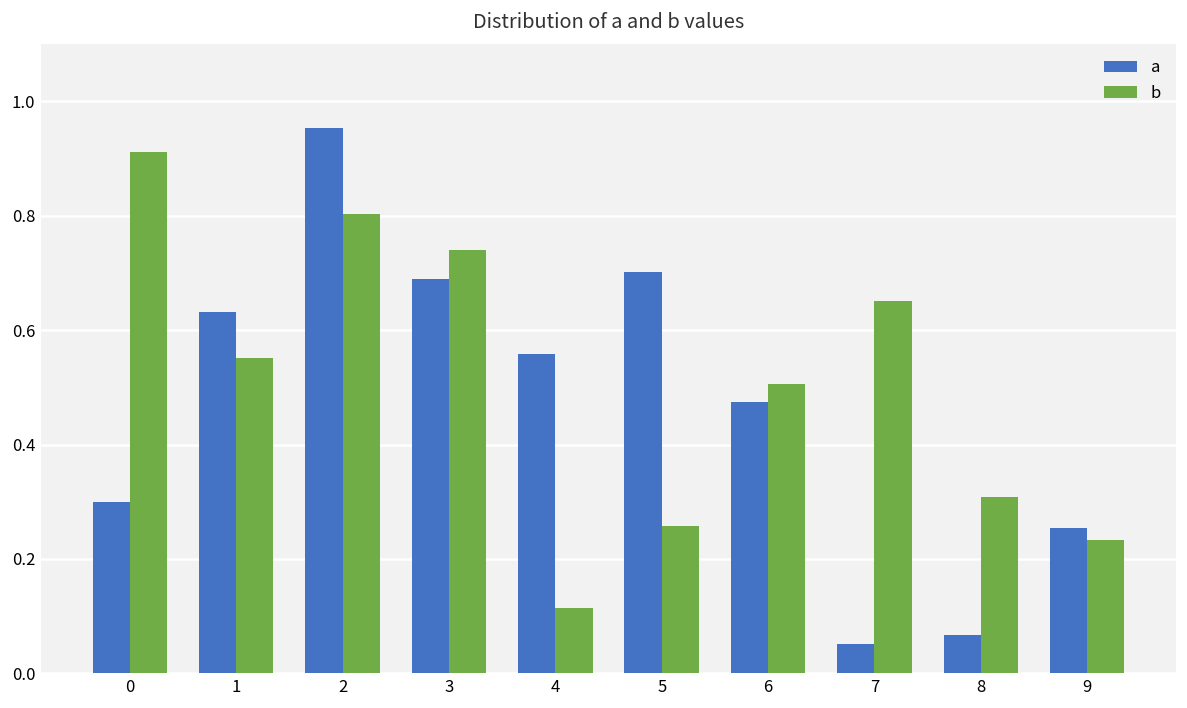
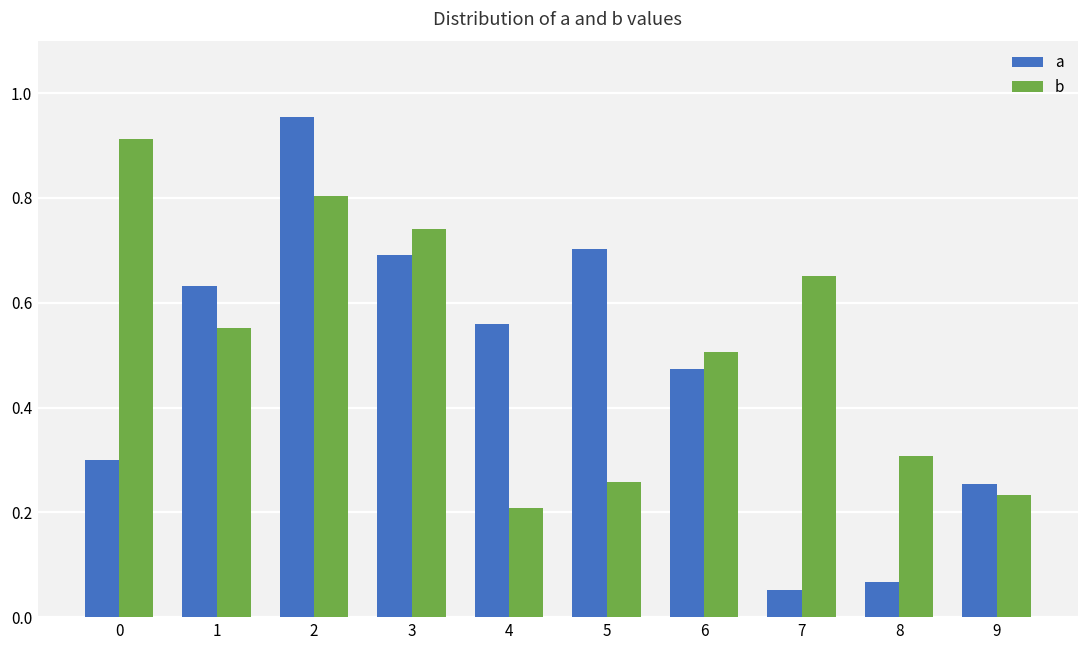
b, 4: 0.11 -> 0.21
